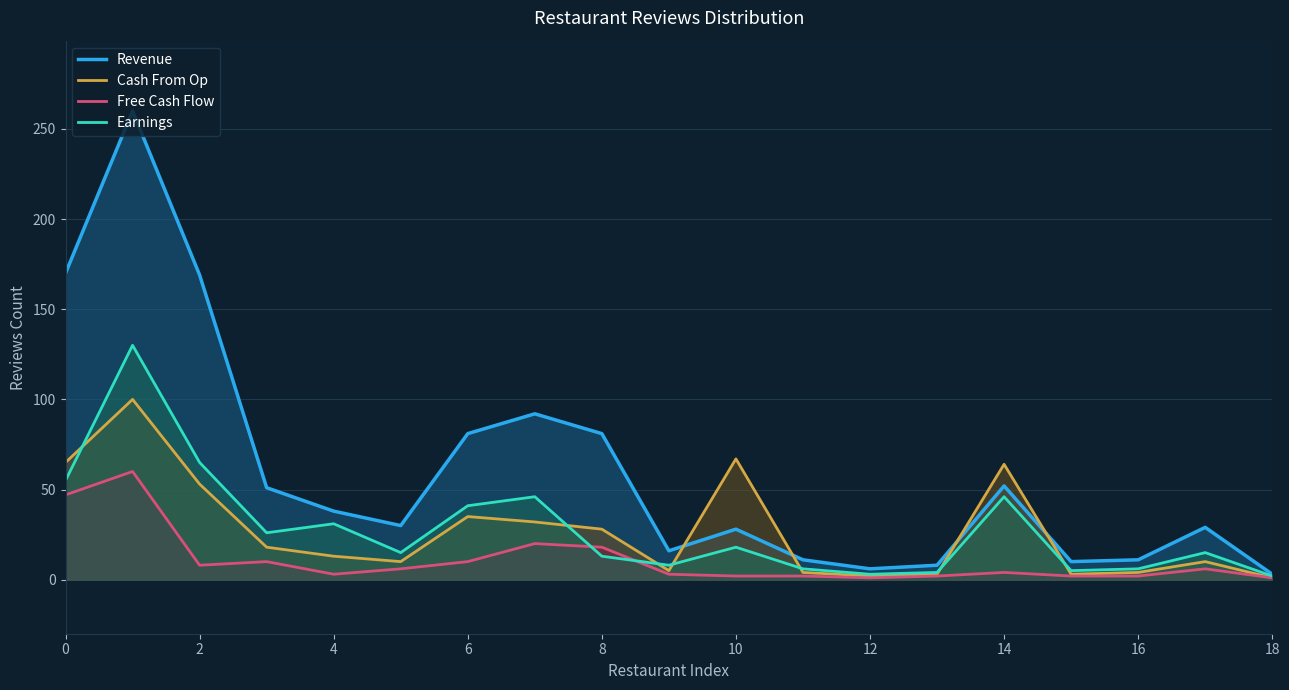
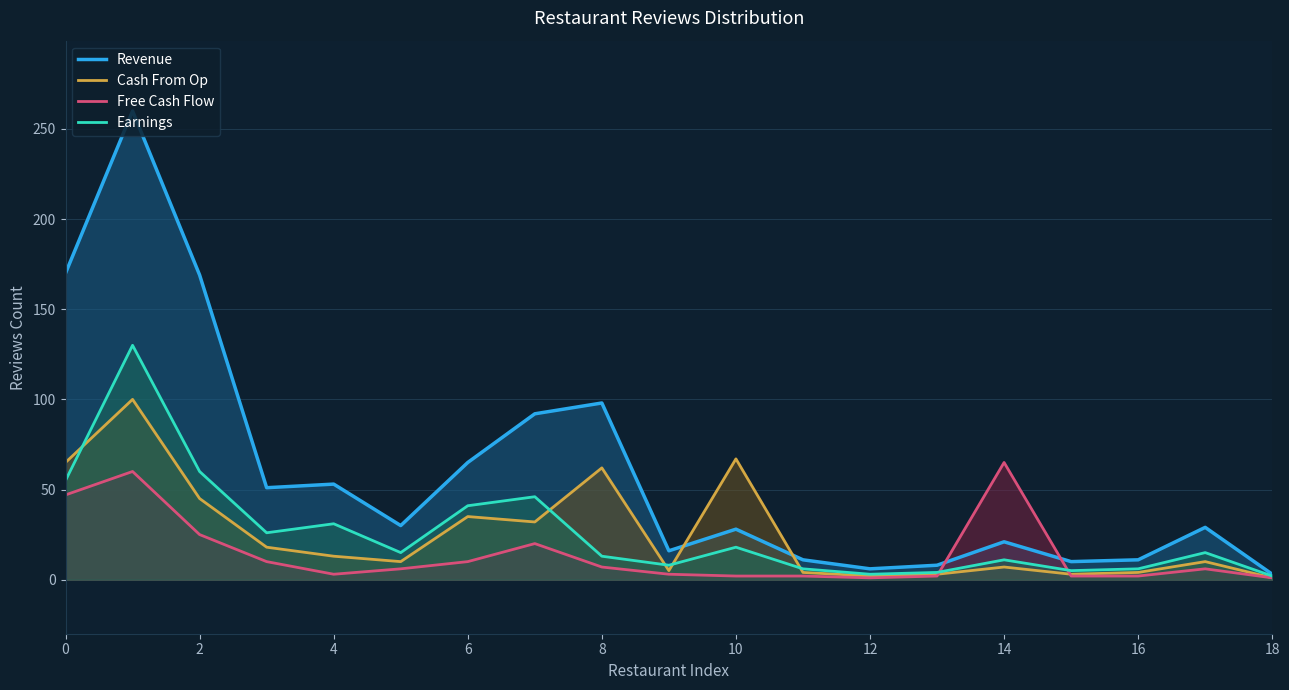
Cash From Op, 2: 53 -> 45
Free Cash Flow, 2: 8 -> 25
Earnings, 2: 65 -> 60
Revenue, 4: 38 -> 53
Revenue, 6: 81 -> 65
Revenue, 8: 81 -> 98
Cash From Op, 8: 28 -> 62
Free Cash Flow, 8: 18 -> 7
Revenue, 14: 52 -> 21
Cash From Op, 14: 64 -> 7
Free Cash Flow, 14: 4 -> 65
Earnings, 14: 46 -> 11
